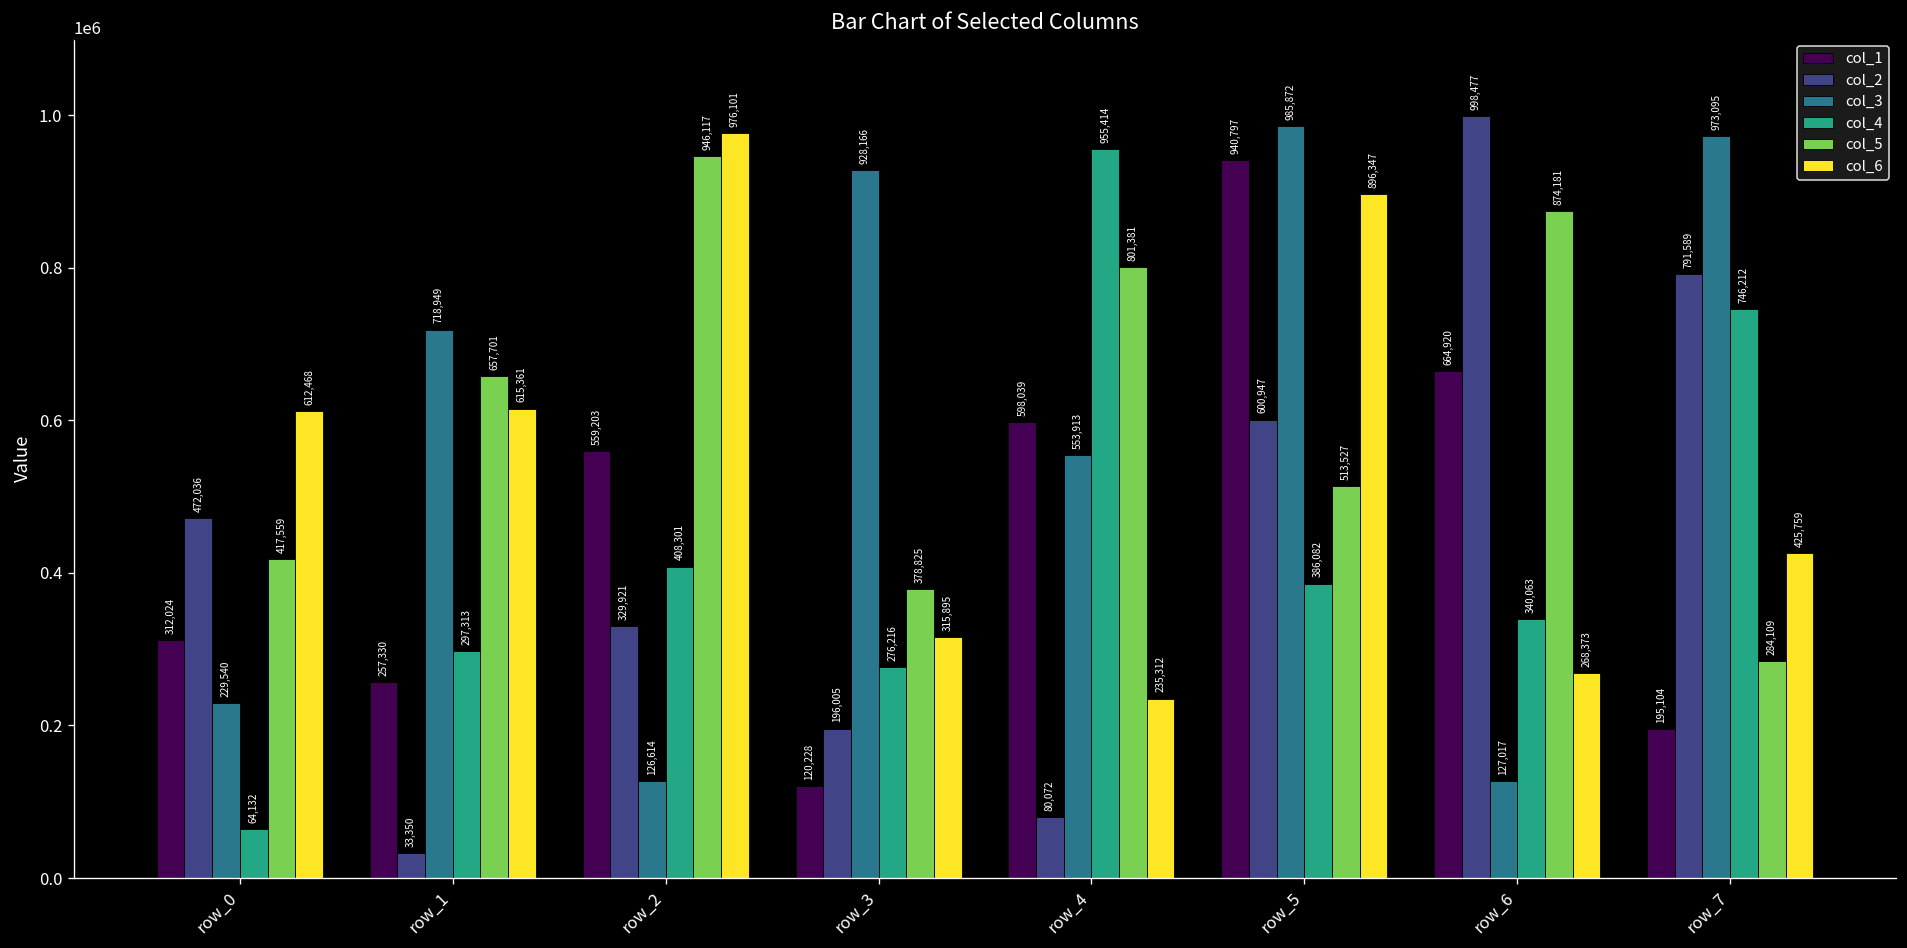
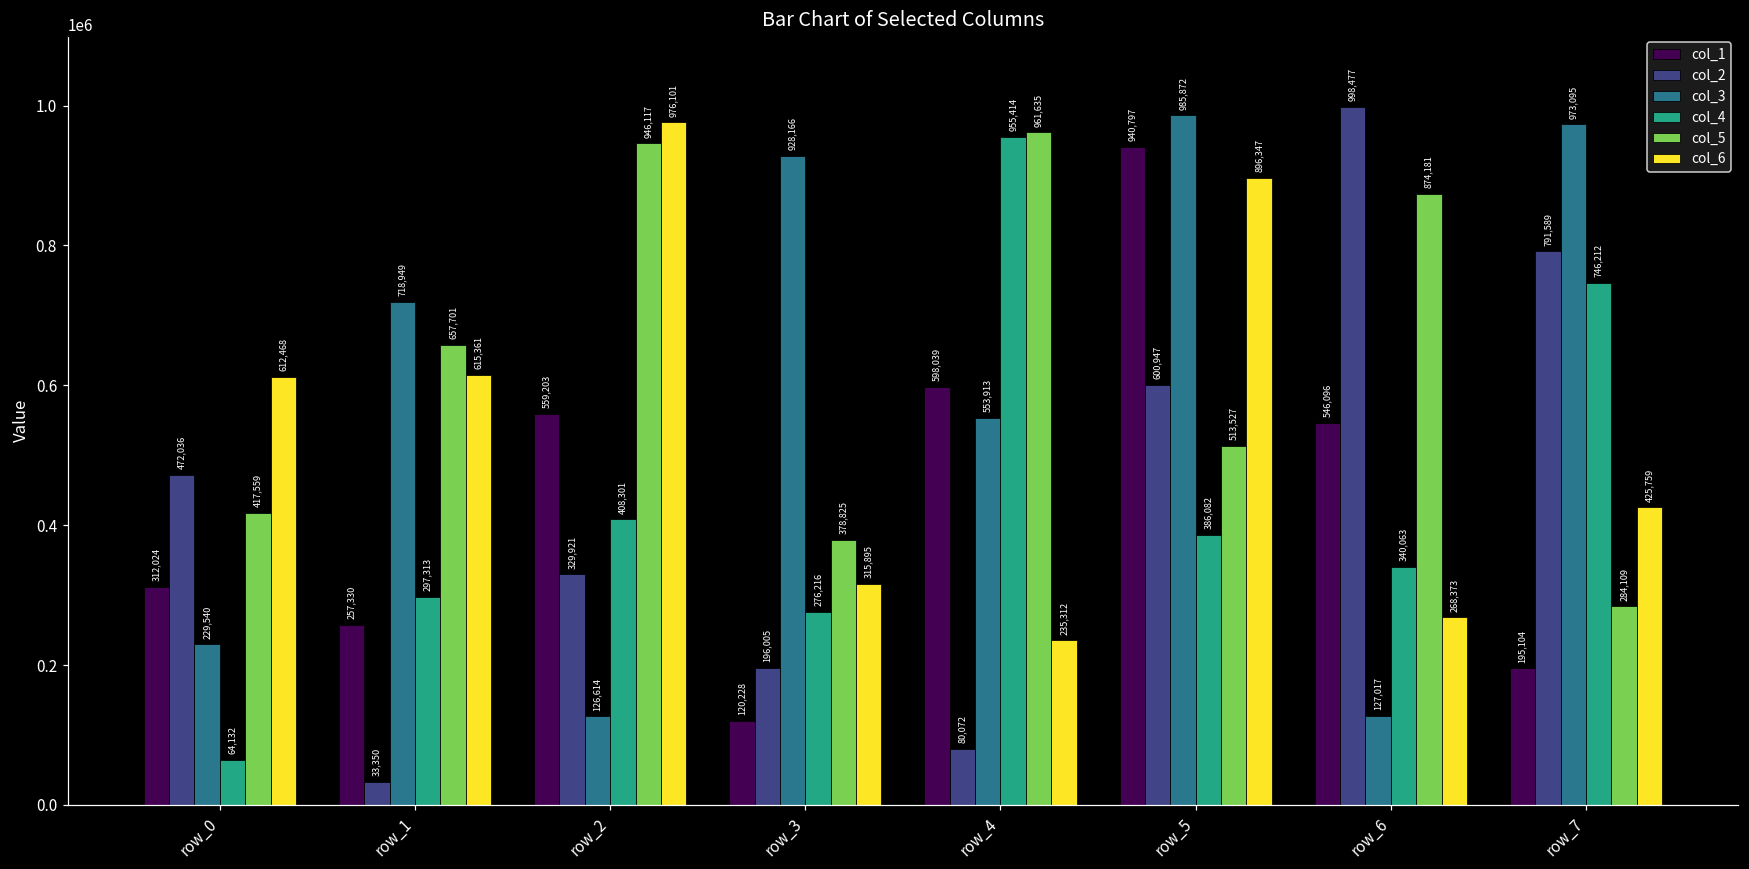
col_5, row_4: 801,381 -> 961,635
col_1, row_6: 664,920 -> 546,096
